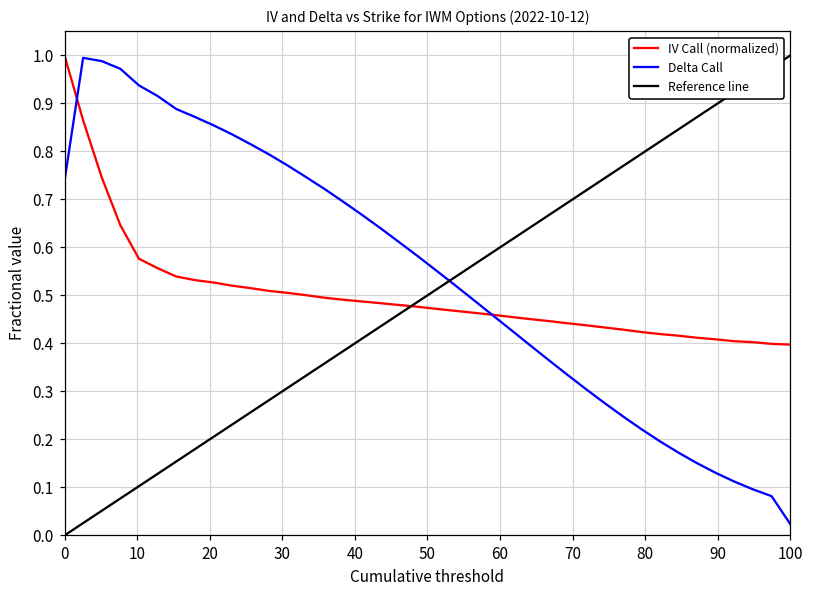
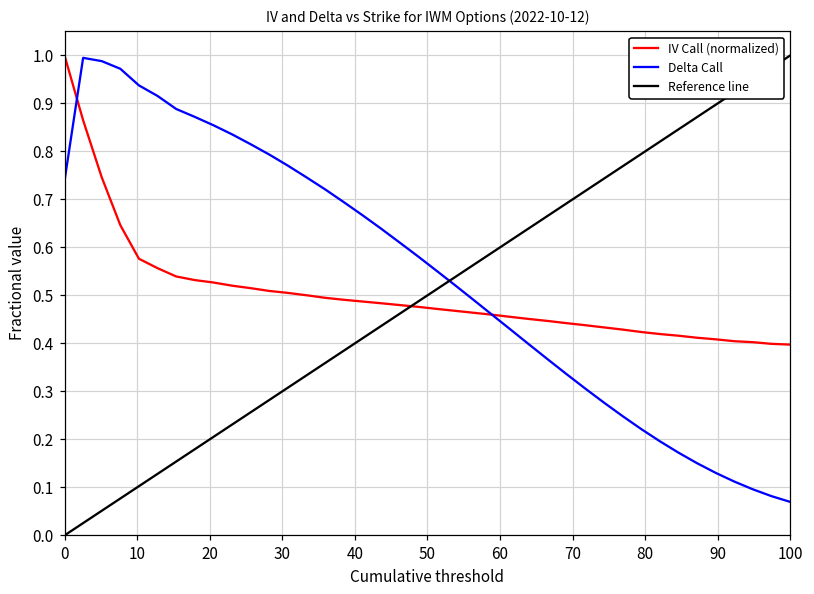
Delta Call, 100: 0.02 -> 0.07
